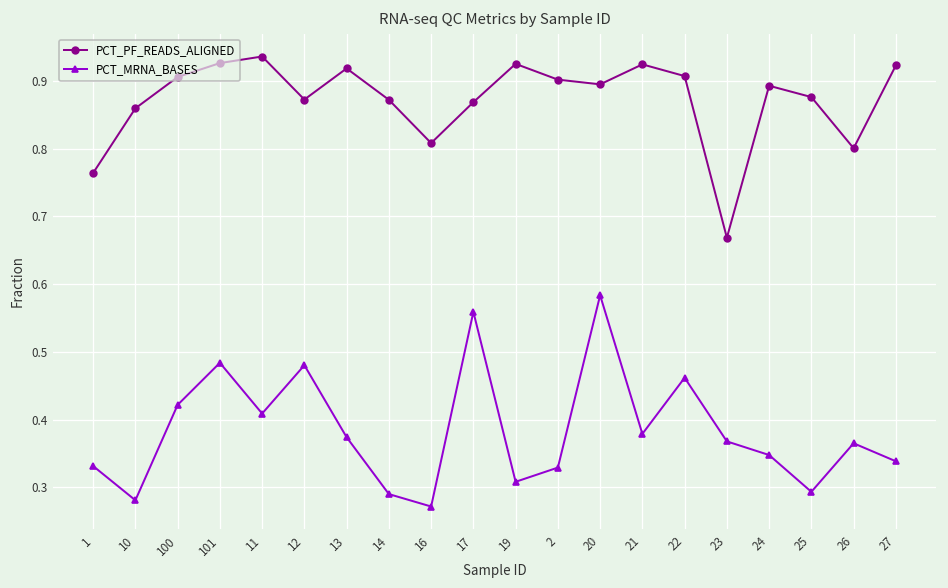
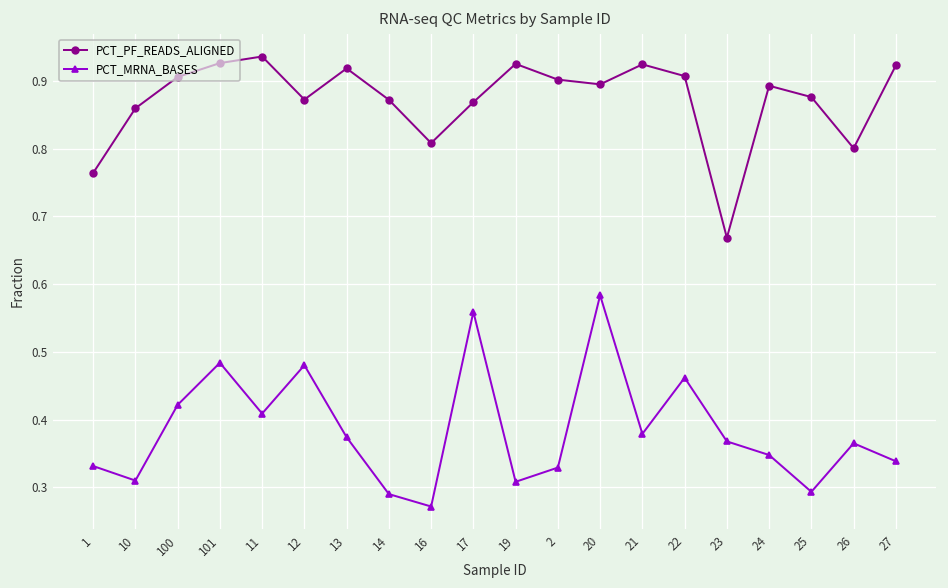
PCT_MRNA_BASES, 10: 0.28 -> 0.31
